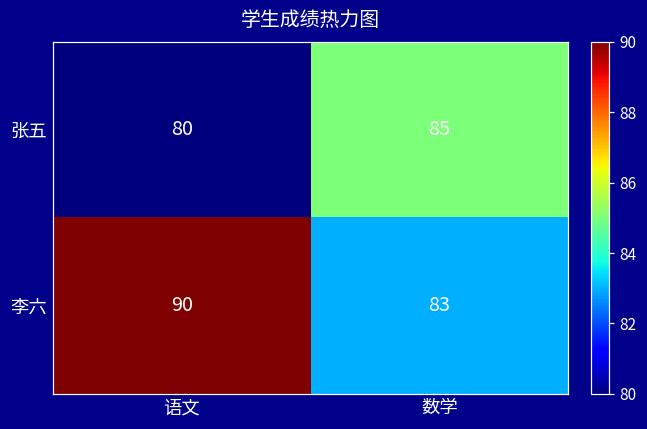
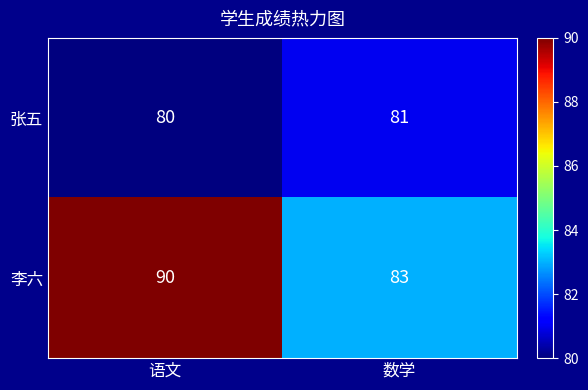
张五, 数学: 85 -> 81
